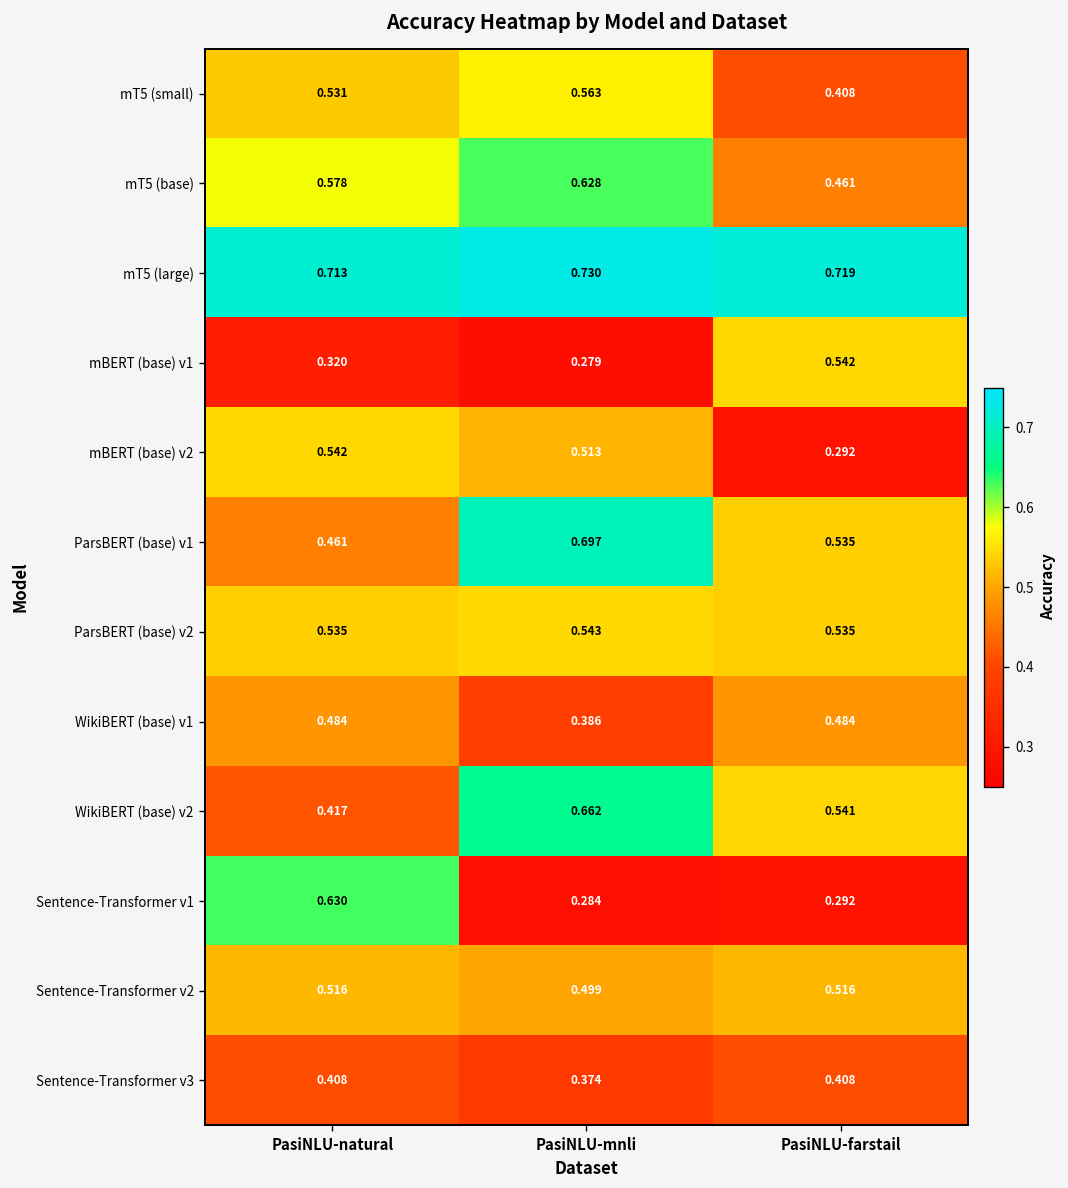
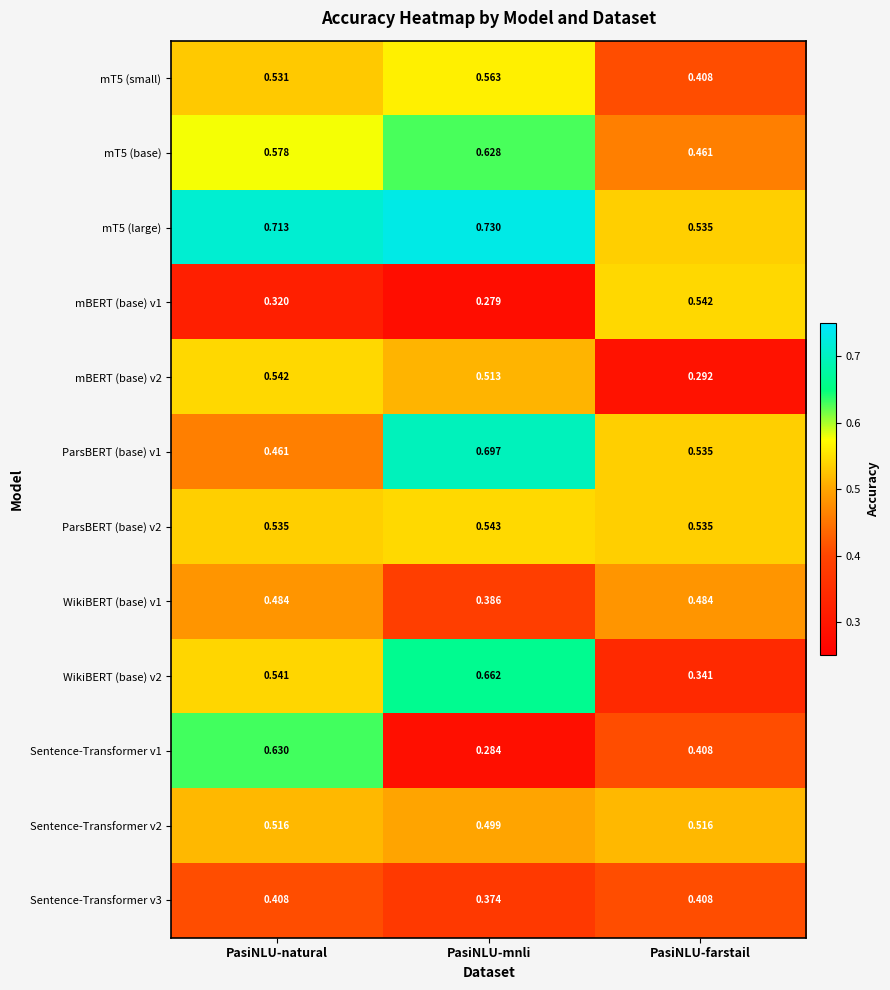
mT5 (large), PasiNLU-farstail: 0.719 -> 0.535
WikiBERT (base) v2, PasiNLU-natural: 0.417 -> 0.541
WikiBERT (base) v2, PasiNLU-farstail: 0.541 -> 0.341
Sentence-Transformer v1, PasiNLU-farstail: 0.292 -> 0.408
